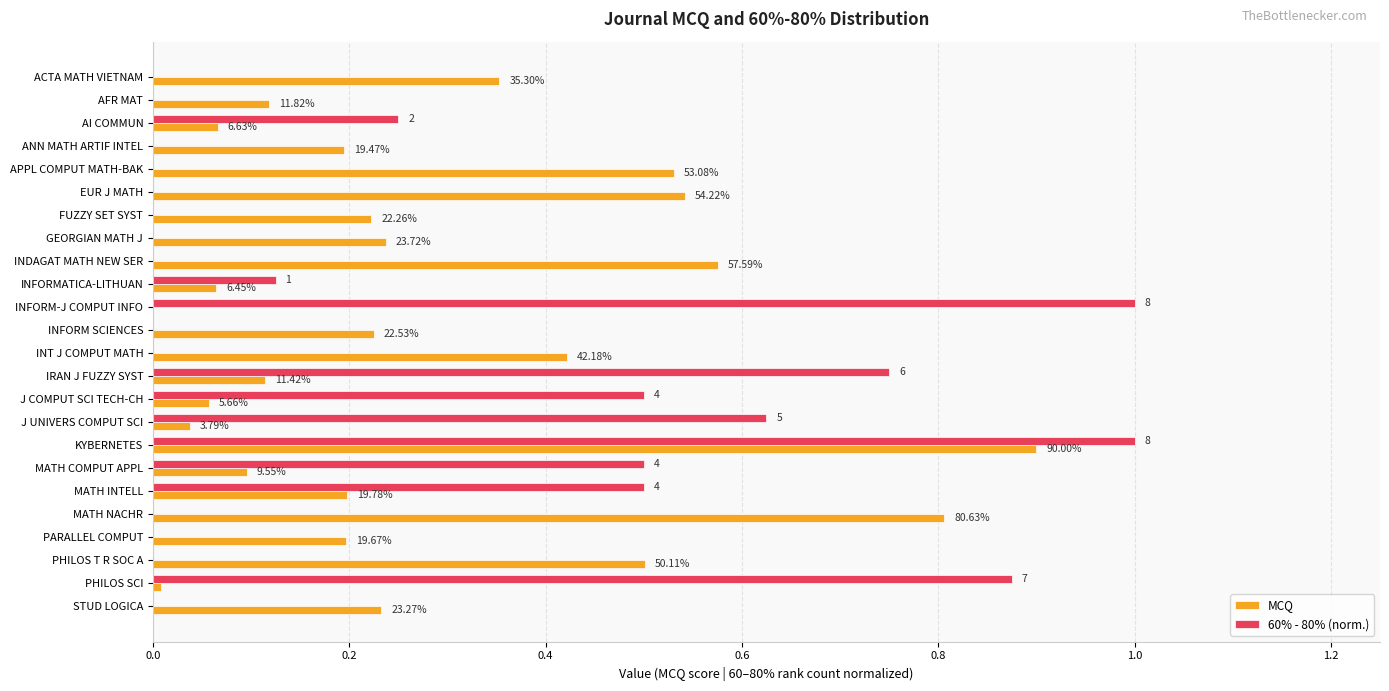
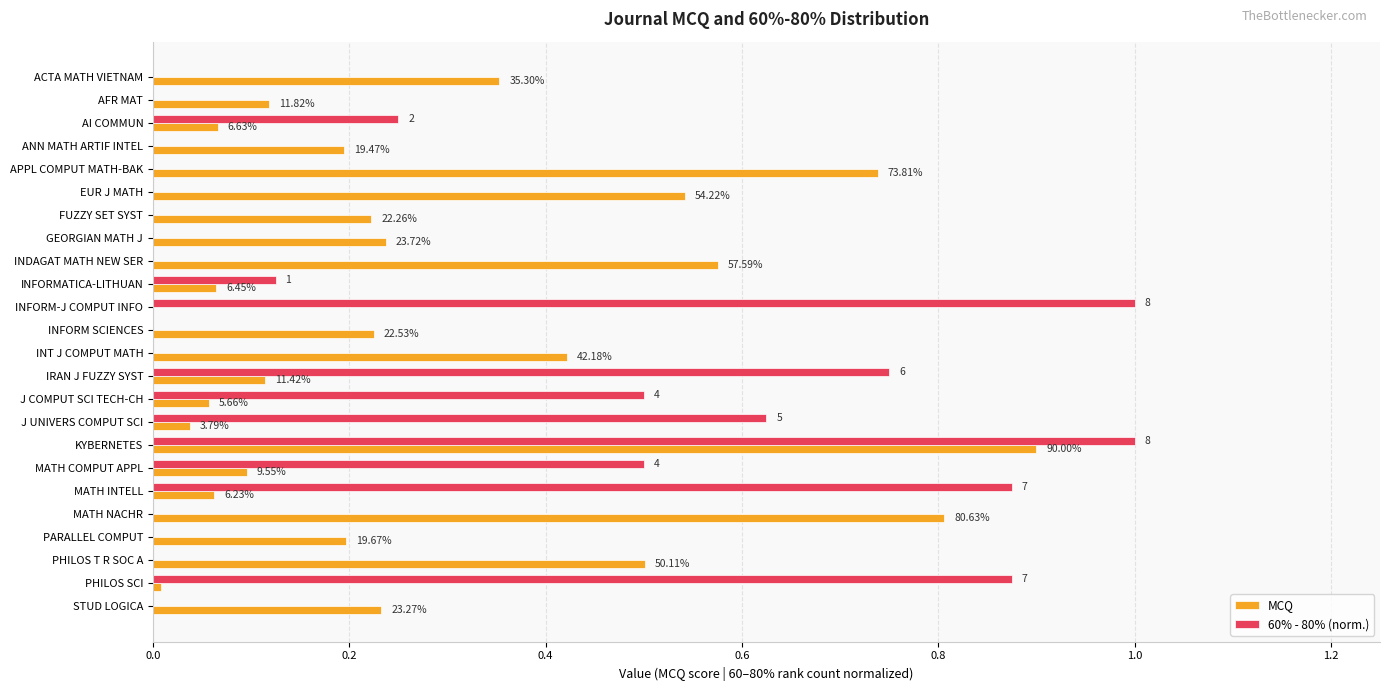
MCQ, APPL COMPUT MATH-BAK: 53.08% -> 73.81%
60% - 80% (norm.), MATH INTELL: 4 -> 7
MCQ, MATH INTELL: 19.78% -> 6.23%
